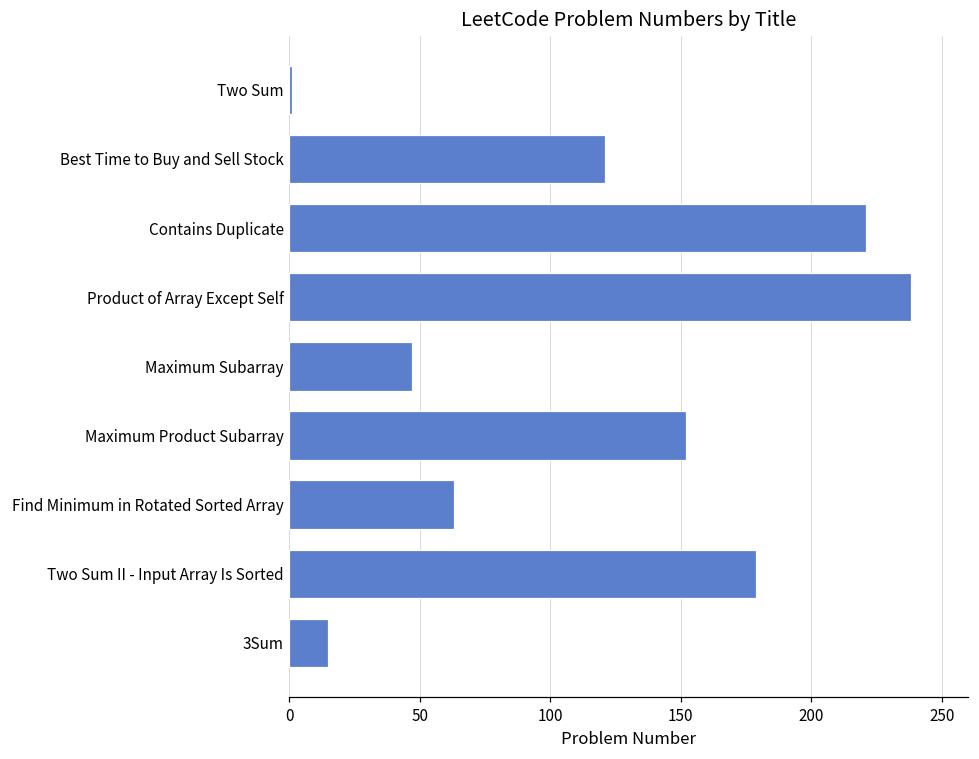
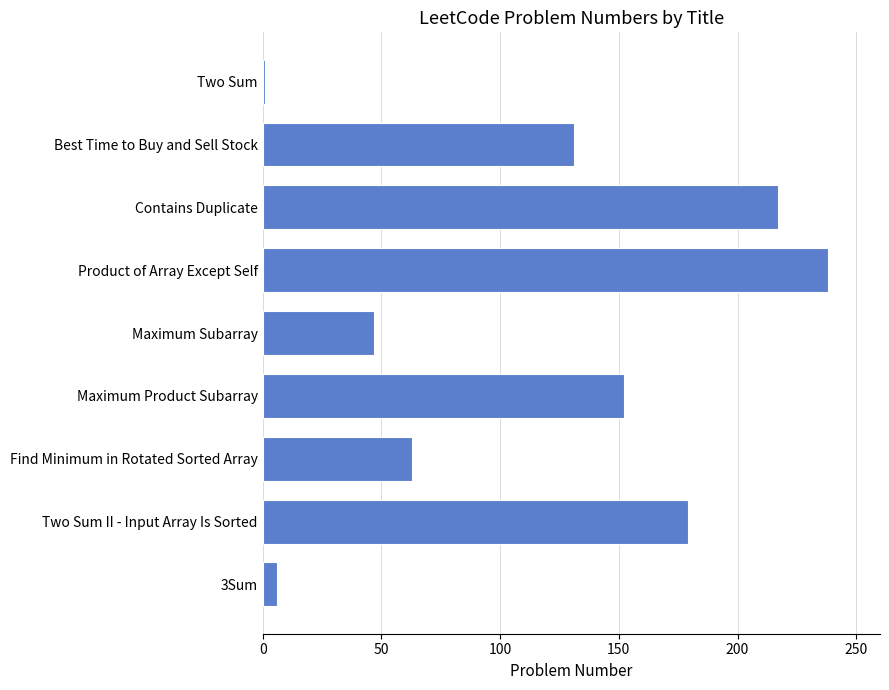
Best Time to Buy and Sell Stock: 121 -> 131
Contains Duplicate: 221 -> 217
3Sum: 15 -> 6
